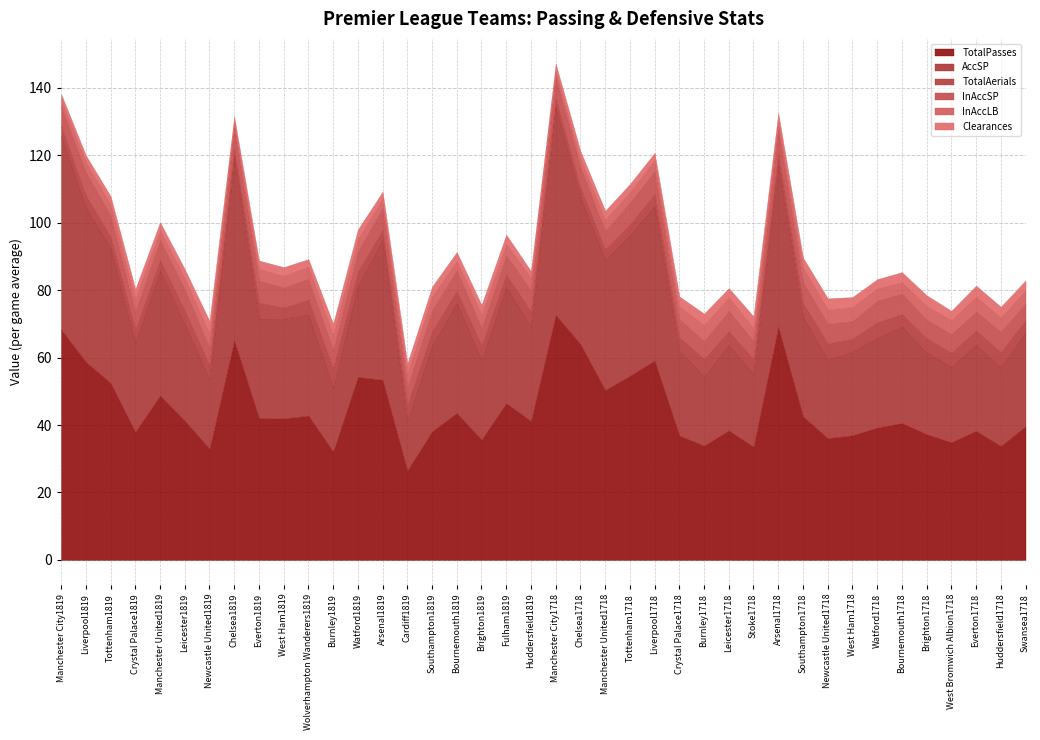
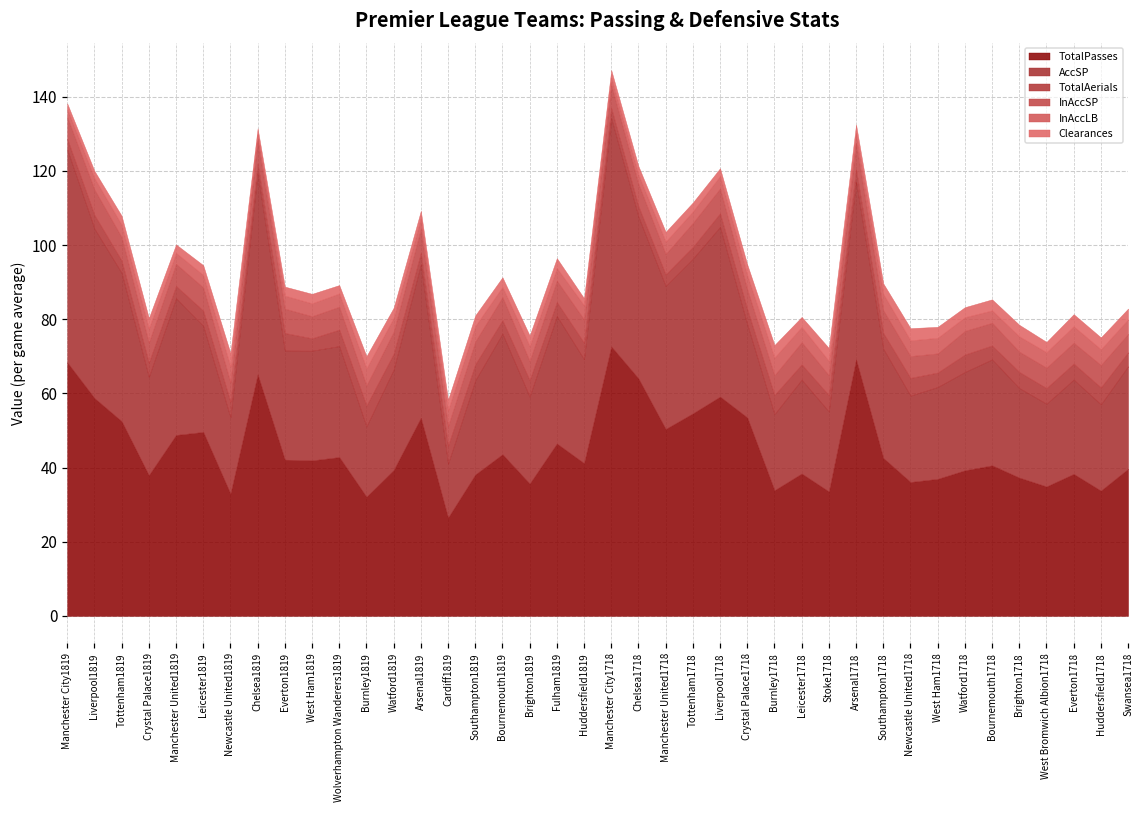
TotalPasses, Leicester1819: 41 -> 50
TotalPasses, Watford1819: 54 -> 39
TotalPasses, Crystal Palace1718: 37 -> 54
